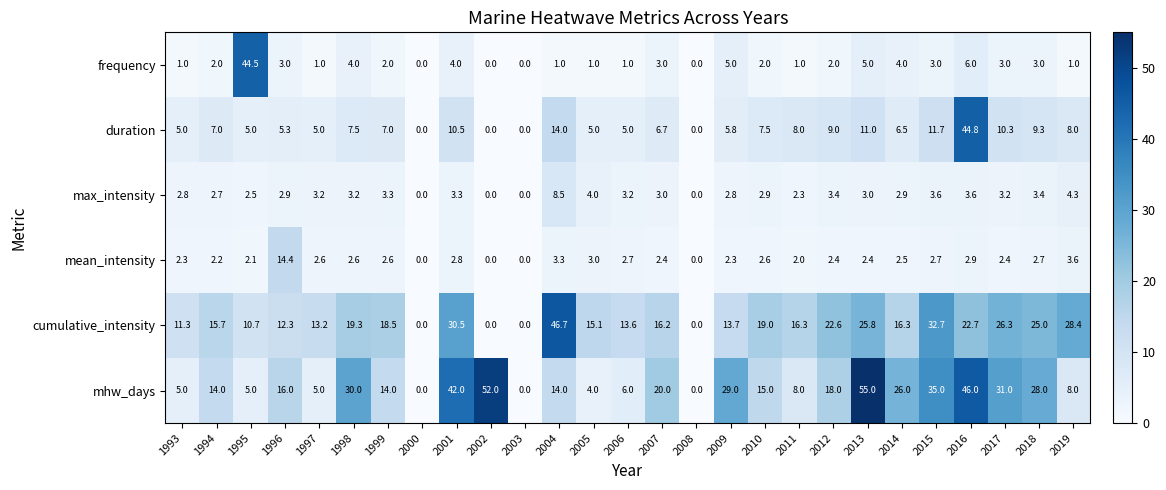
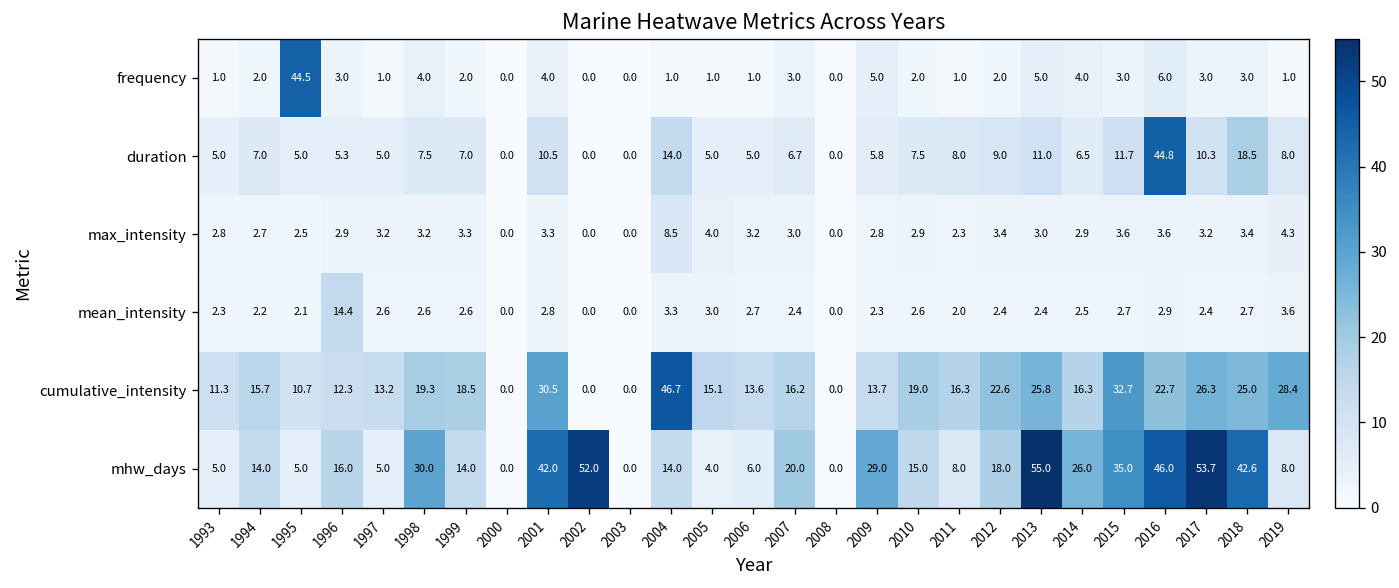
duration, 2018: 9.3 -> 18.5
mhw_days, 2017: 31.0 -> 53.7
mhw_days, 2018: 28.0 -> 42.6
